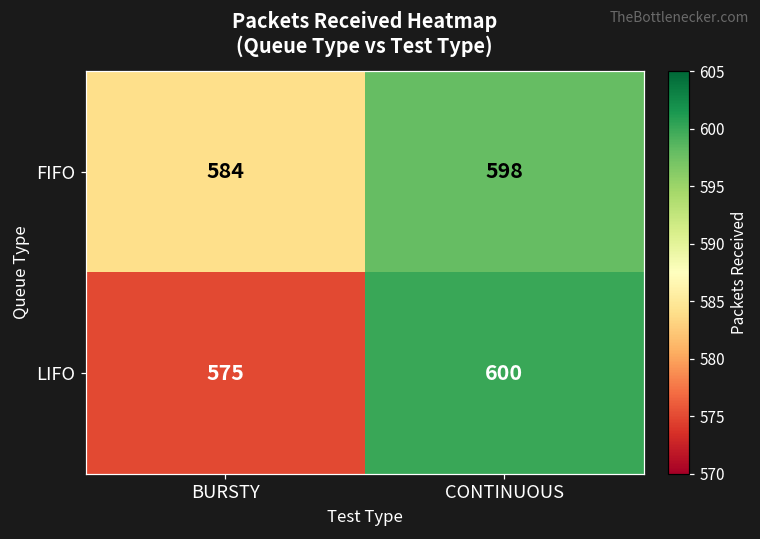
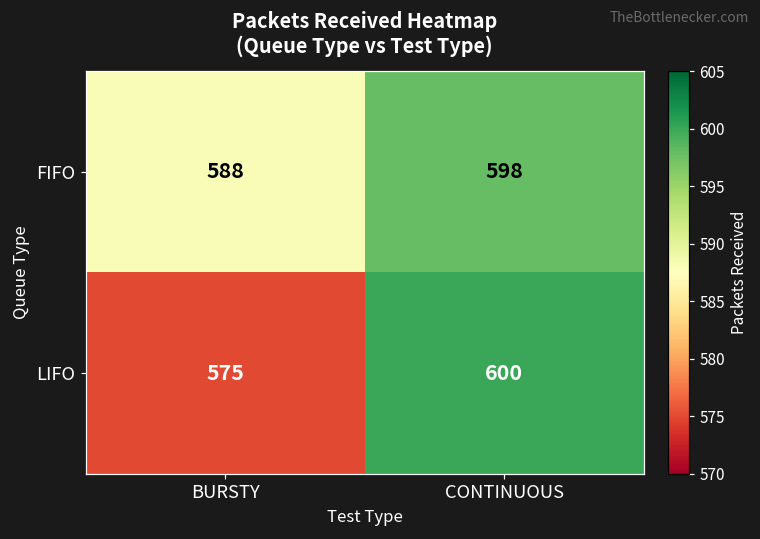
FIFO, BURSTY: 584 -> 588
